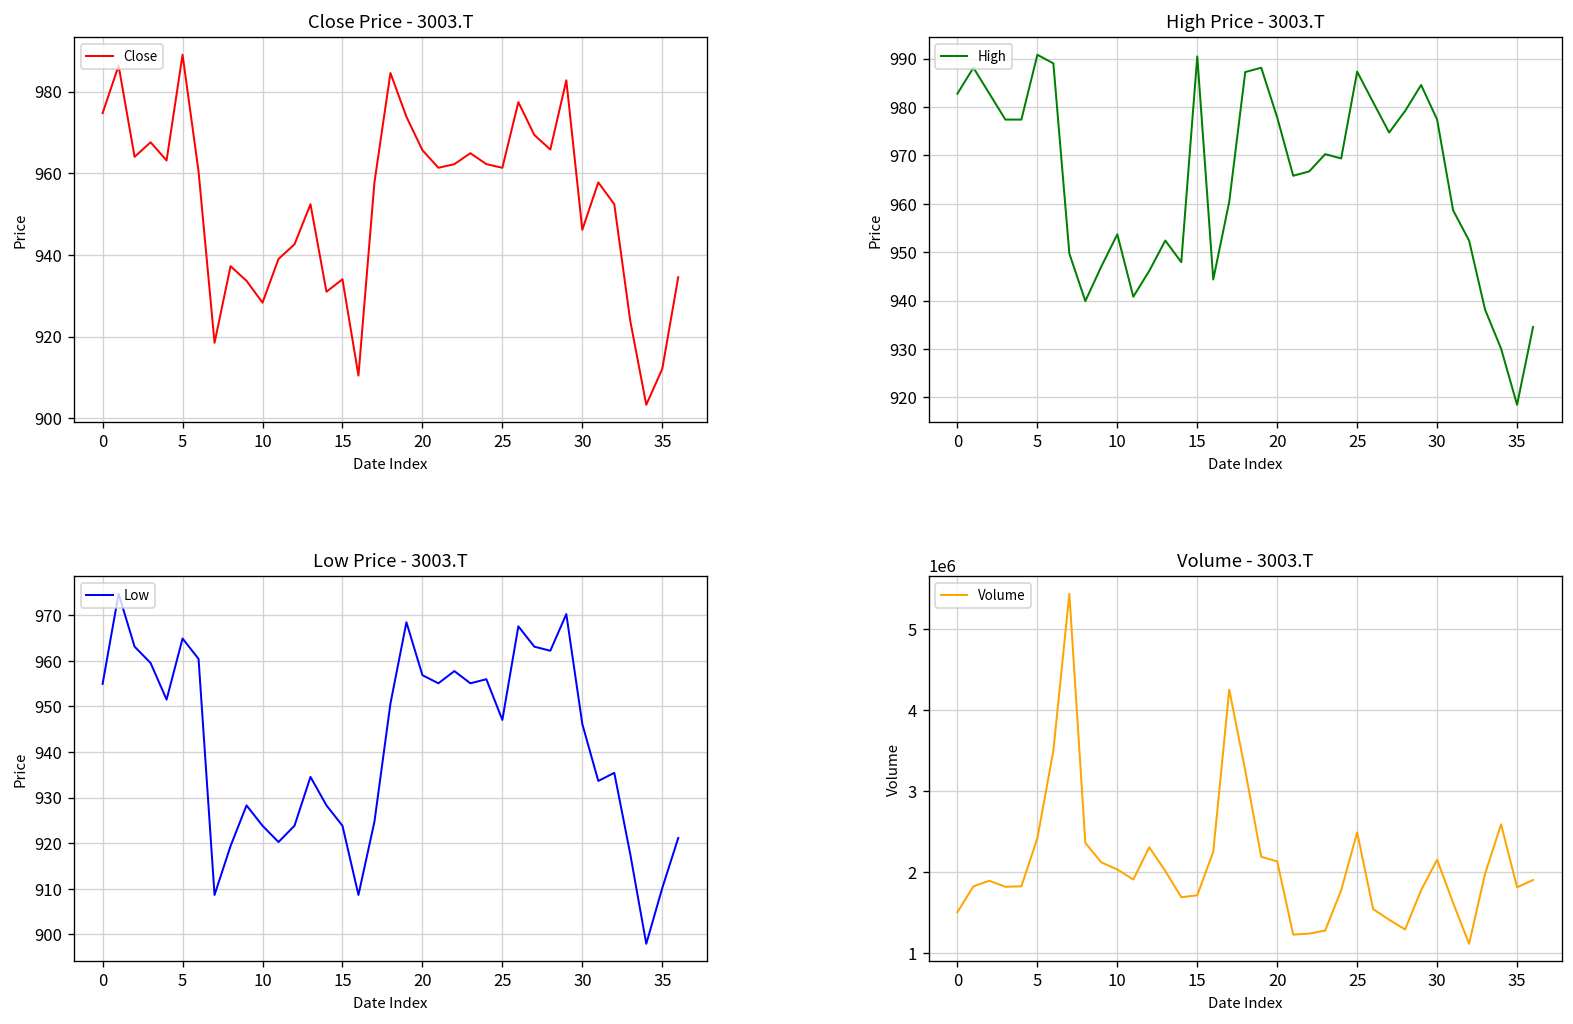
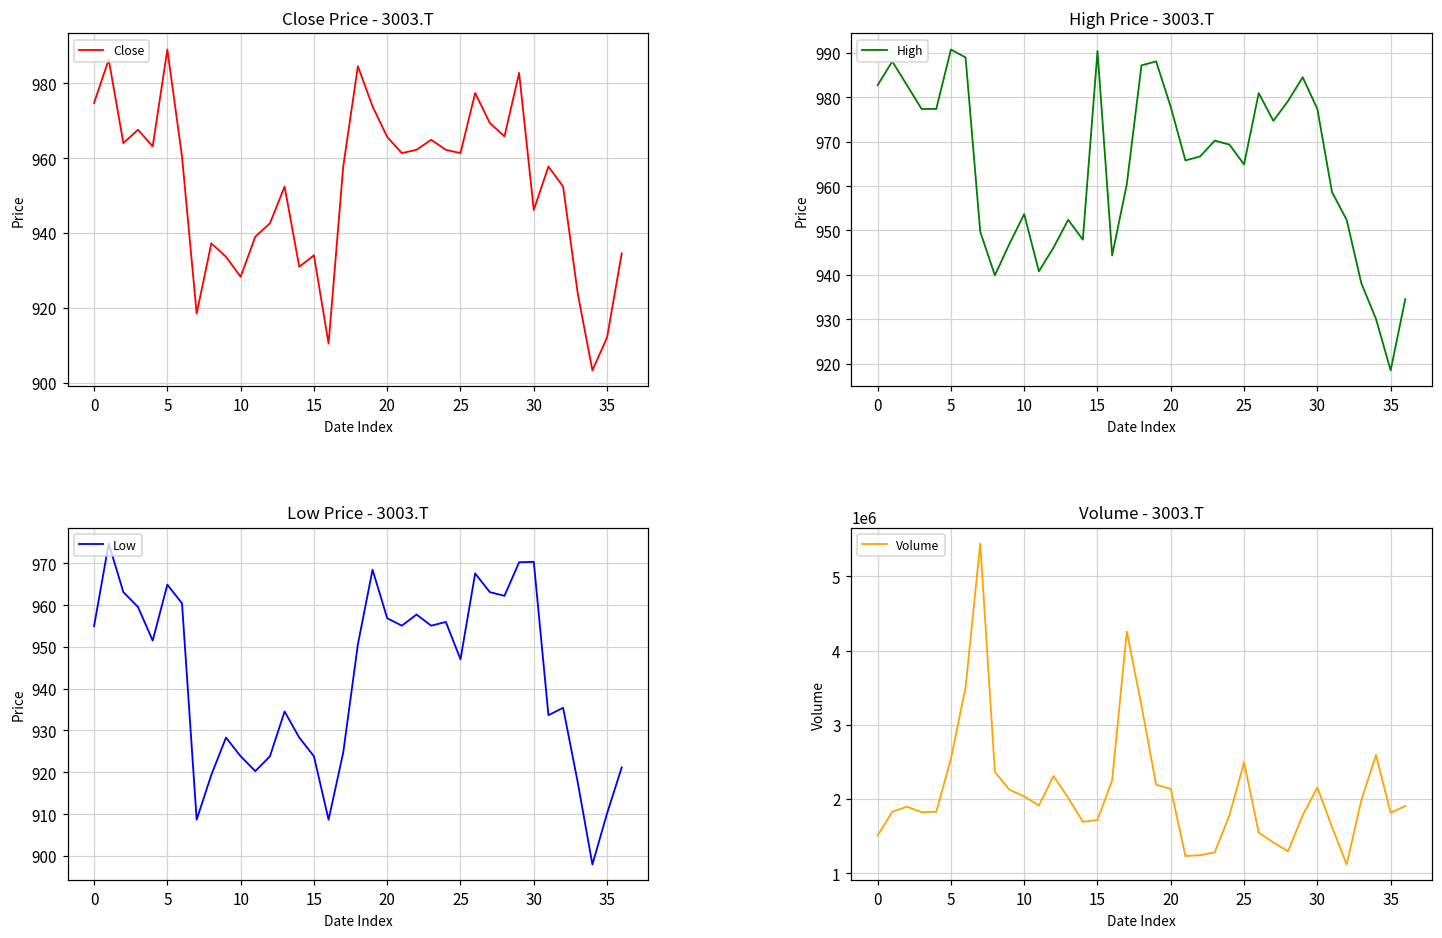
High Price - 3003.T, 25: 987 -> 965
Low Price - 3003.T, 30: 946 -> 970
Volume - 3003.T, 5: 2400000 -> 2500000
